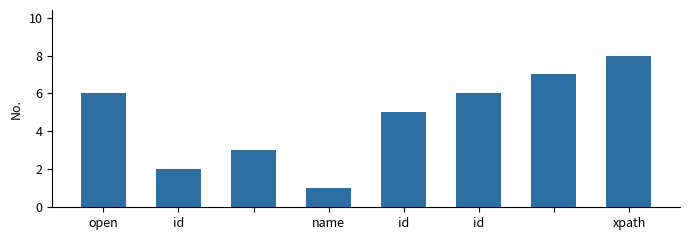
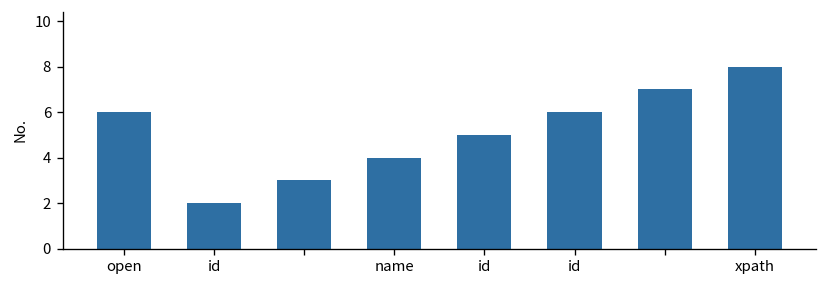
name: 1 -> 4
